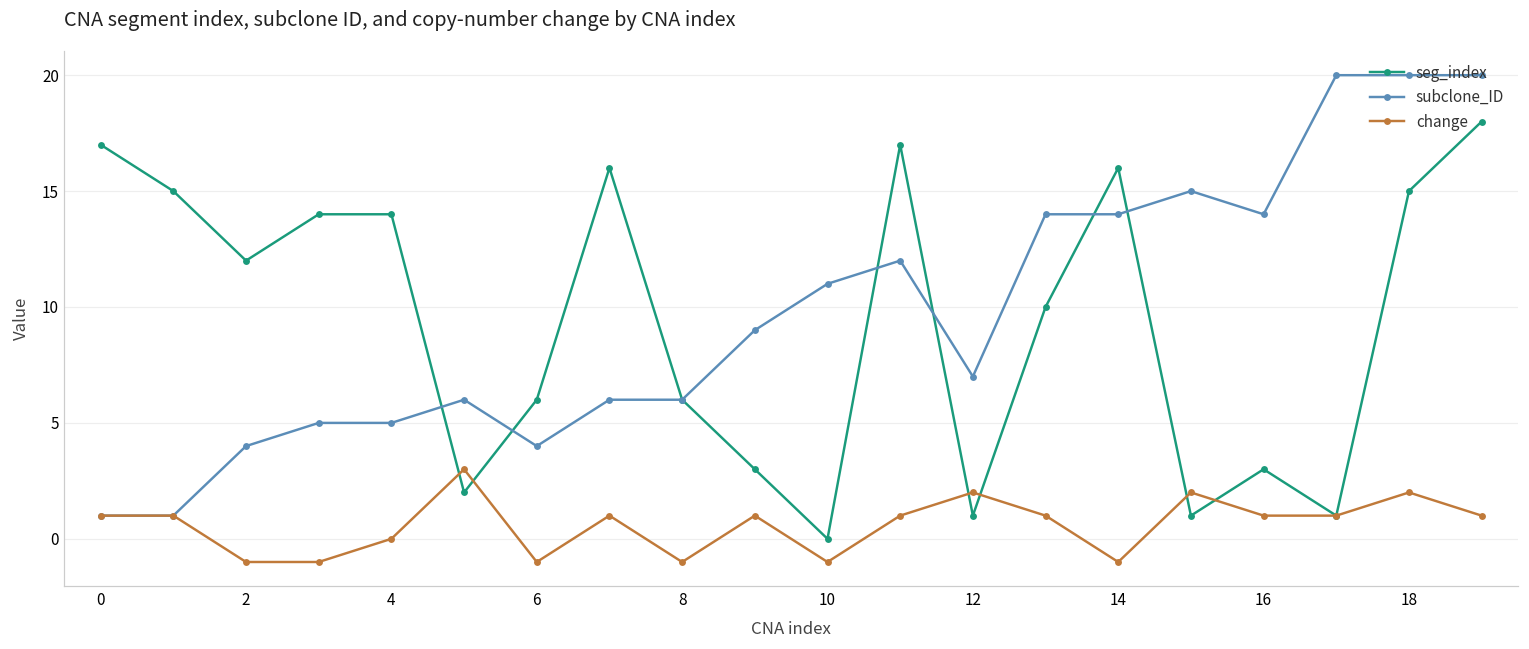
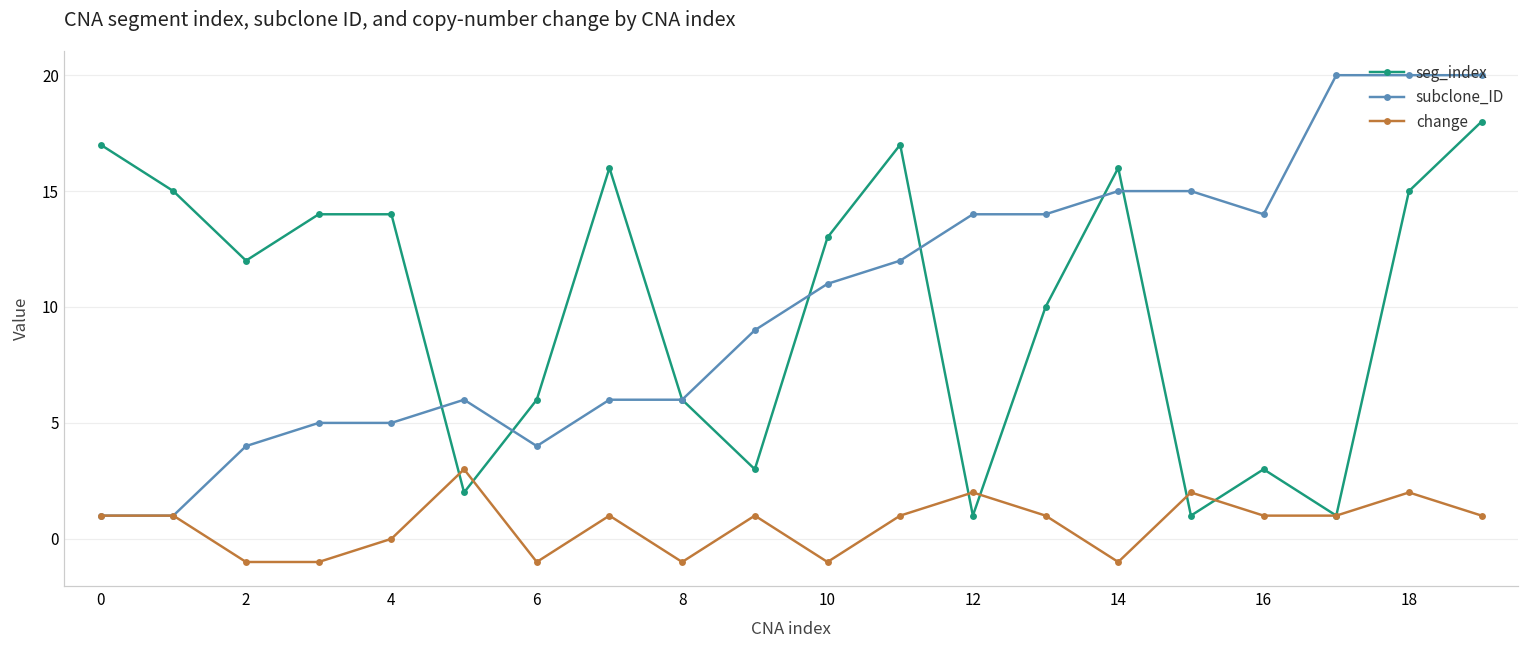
seg_index, 10: 0 -> 13
subclone_ID, 12: 7 -> 14
subclone_ID, 14: 14 -> 15
